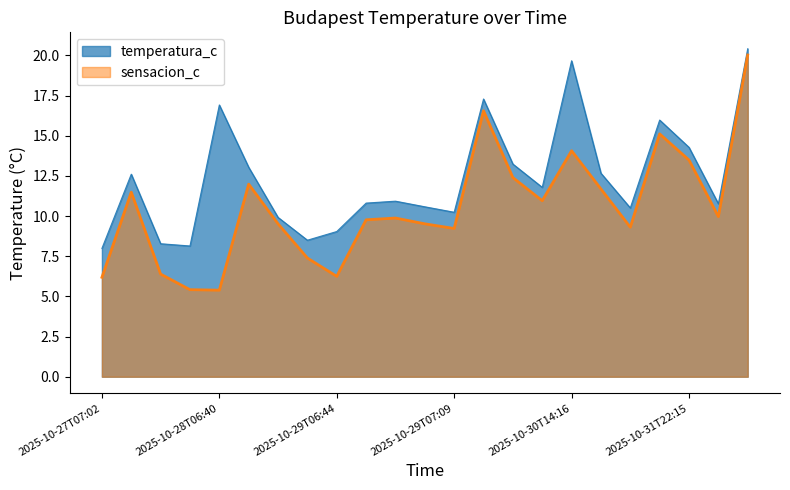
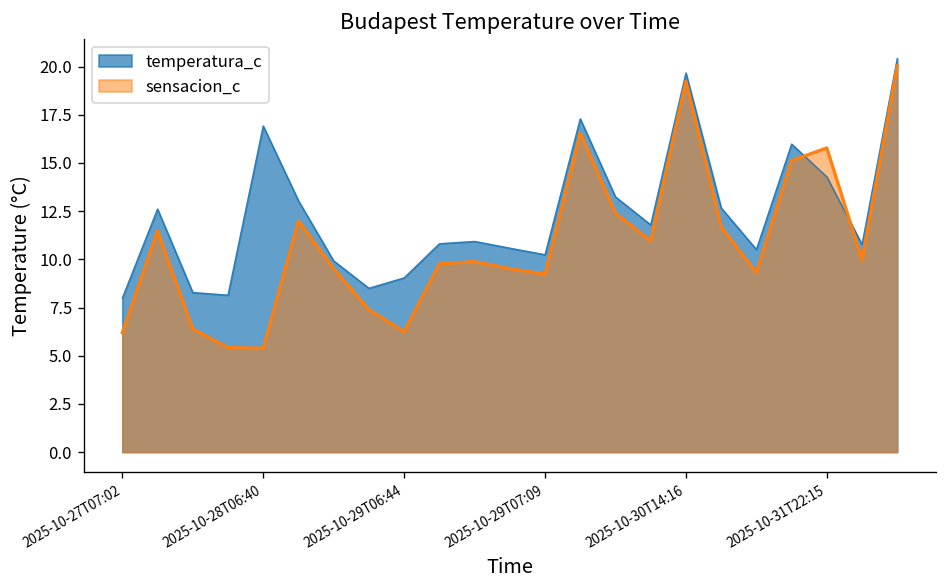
sensacion_c, 2025-10-30T14:16: 14.1 -> 19.2
sensacion_c, 2025-10-31T22:15: 13.5 -> 15.8
